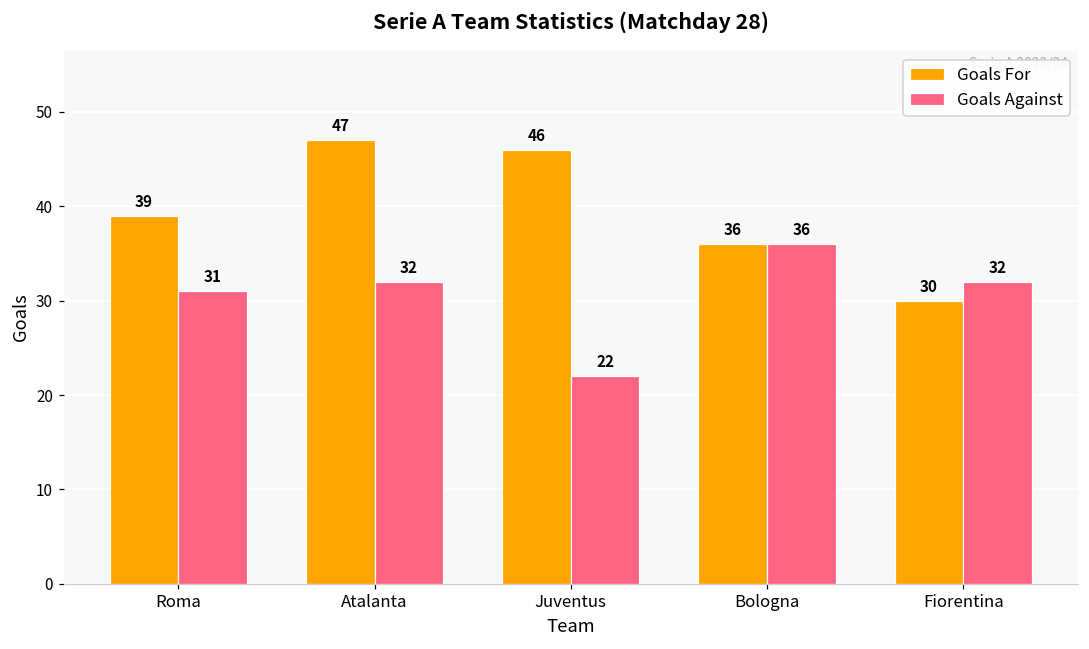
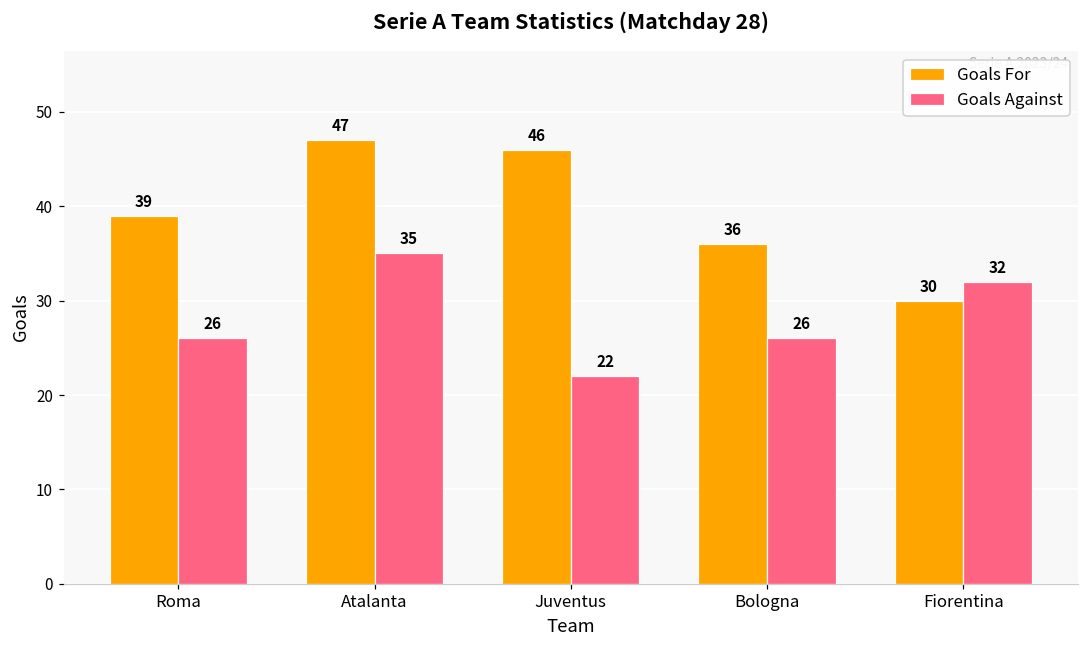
Goals Against, Roma: 31 -> 26
Goals Against, Atalanta: 32 -> 35
Goals Against, Bologna: 36 -> 26
